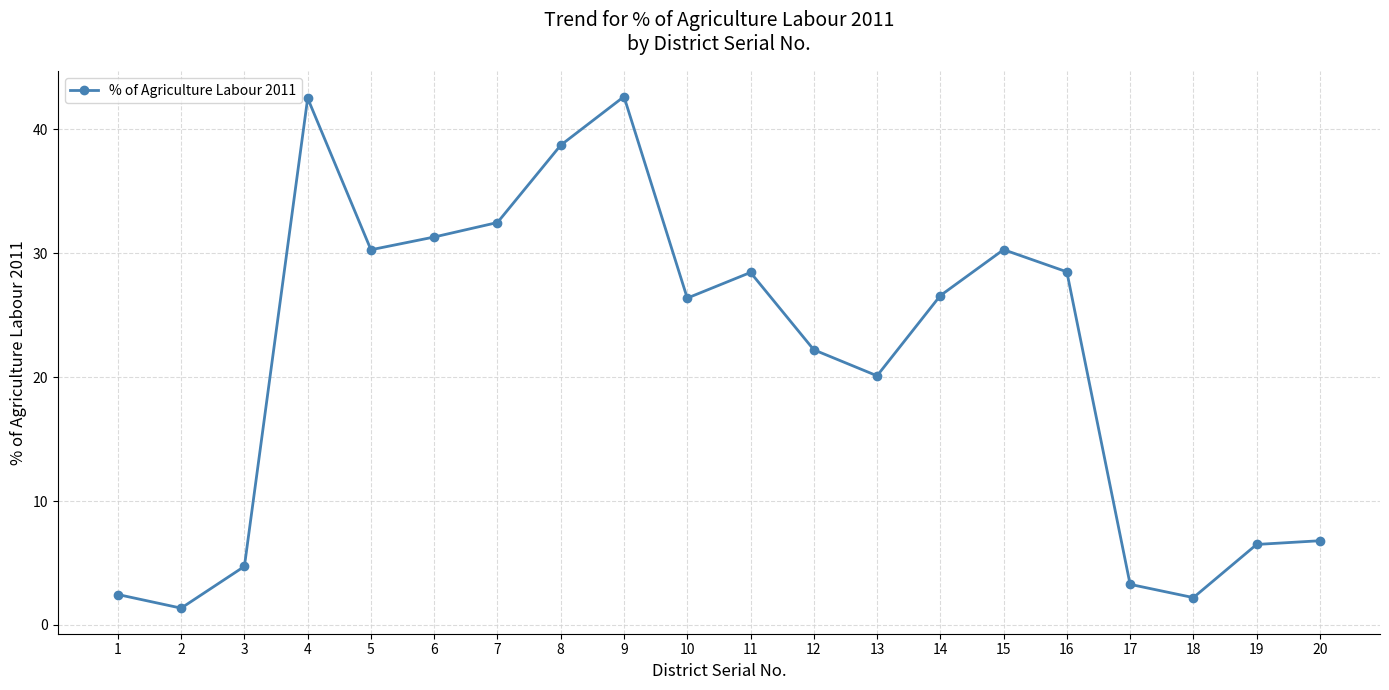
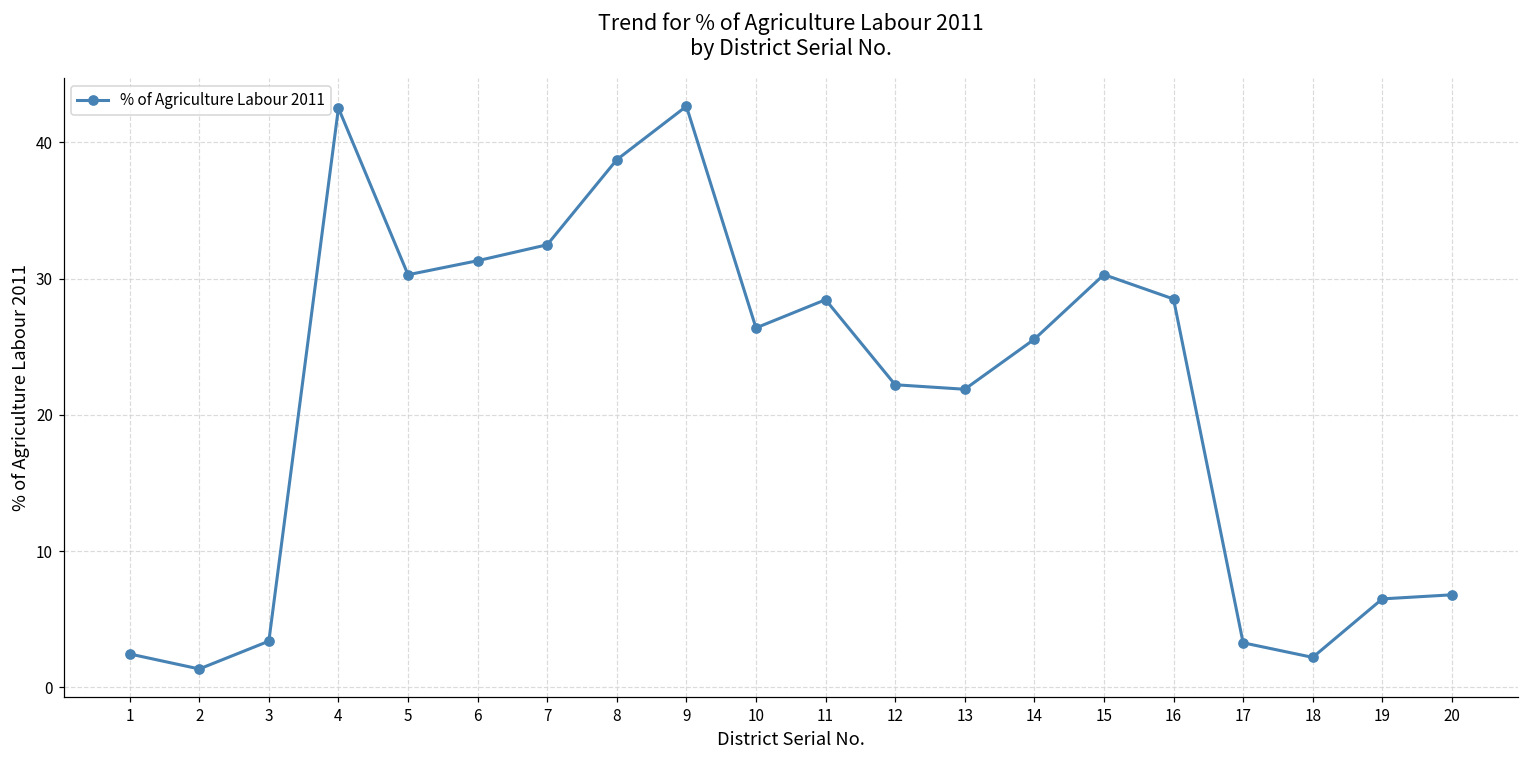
3: 4.7 -> 3.4
13: 20.1 -> 21.9
14: 26.6 -> 25.6
